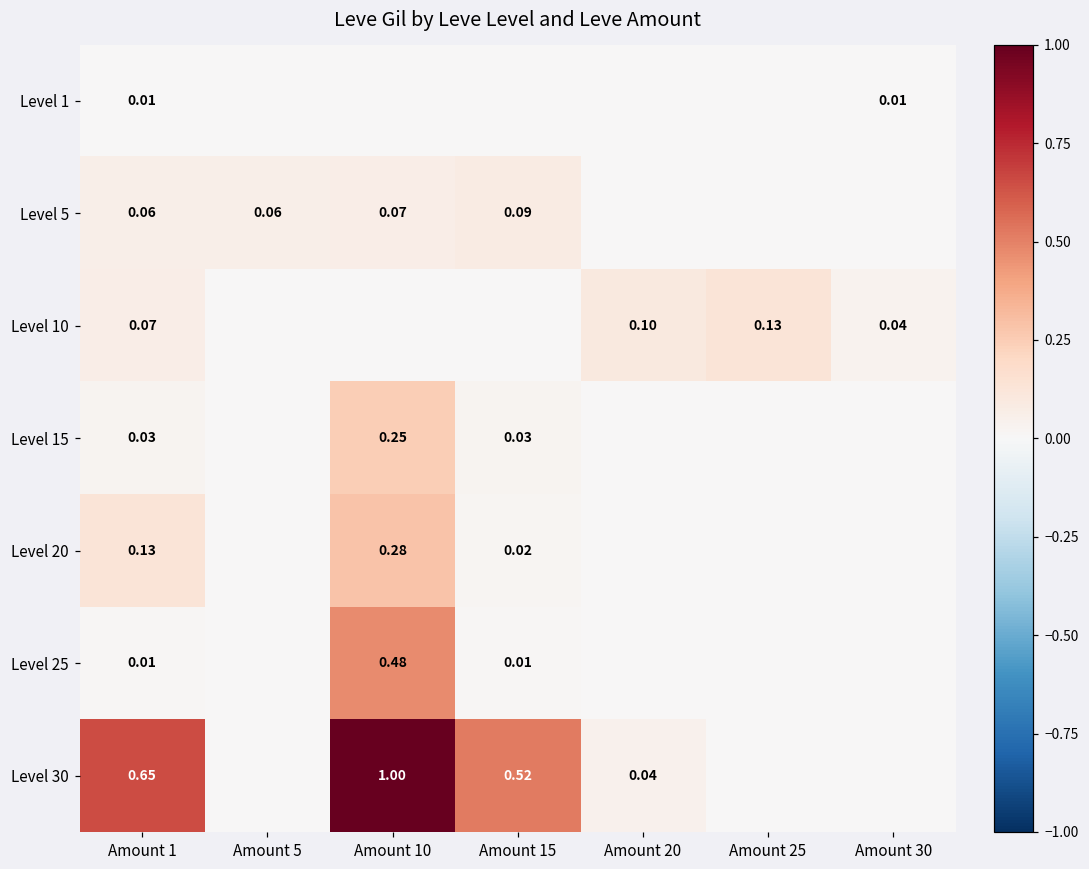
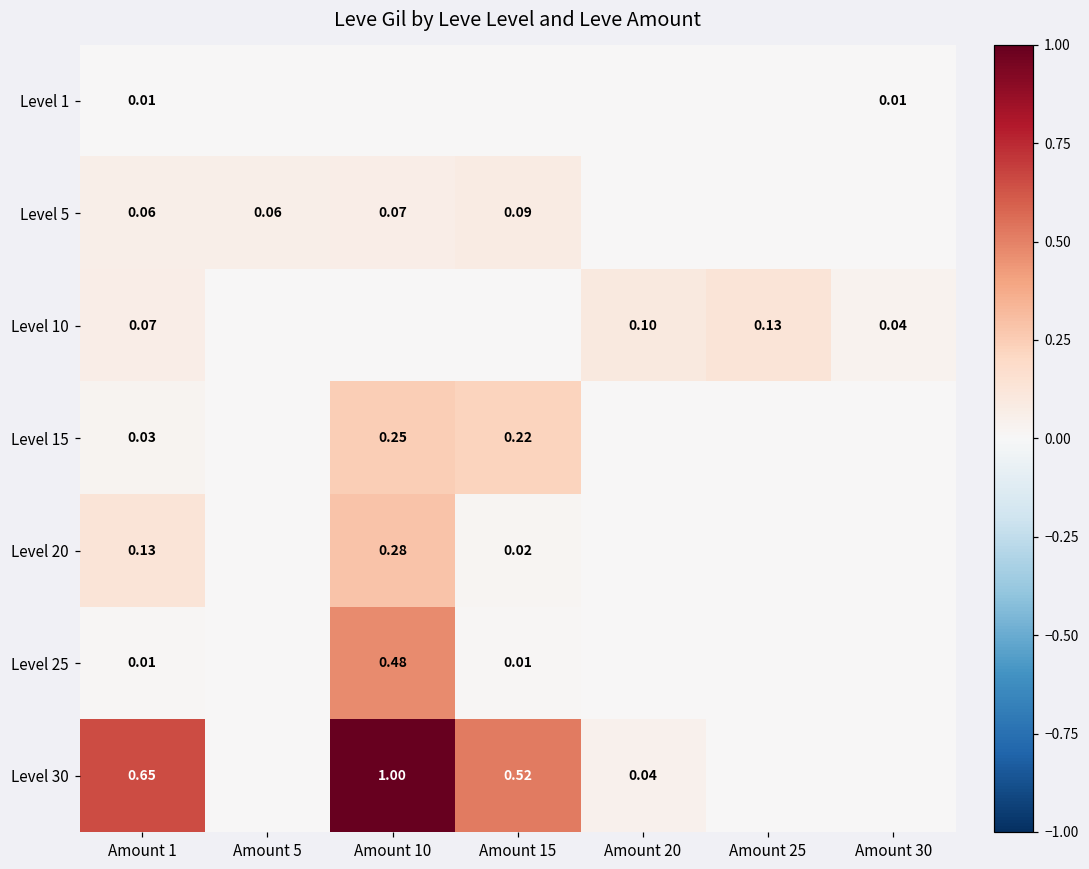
Level 15, Amount 15: 0.03 -> 0.22
